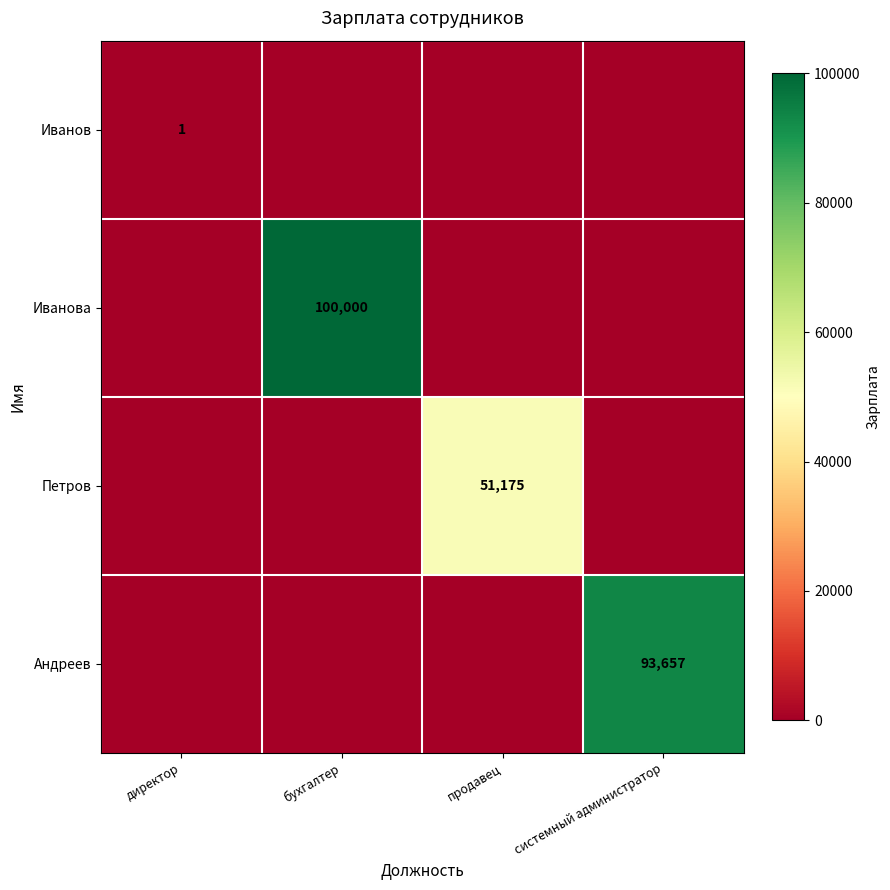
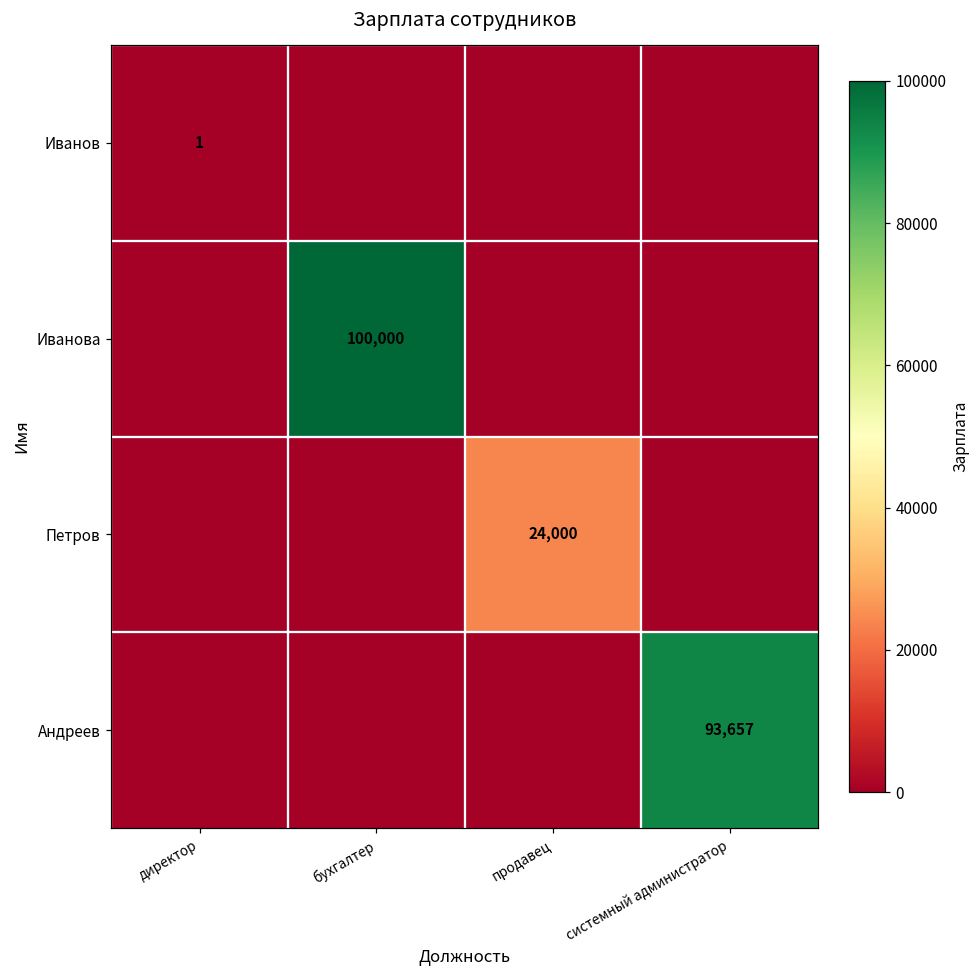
Петров, продавец: 51,175 -> 24,000
